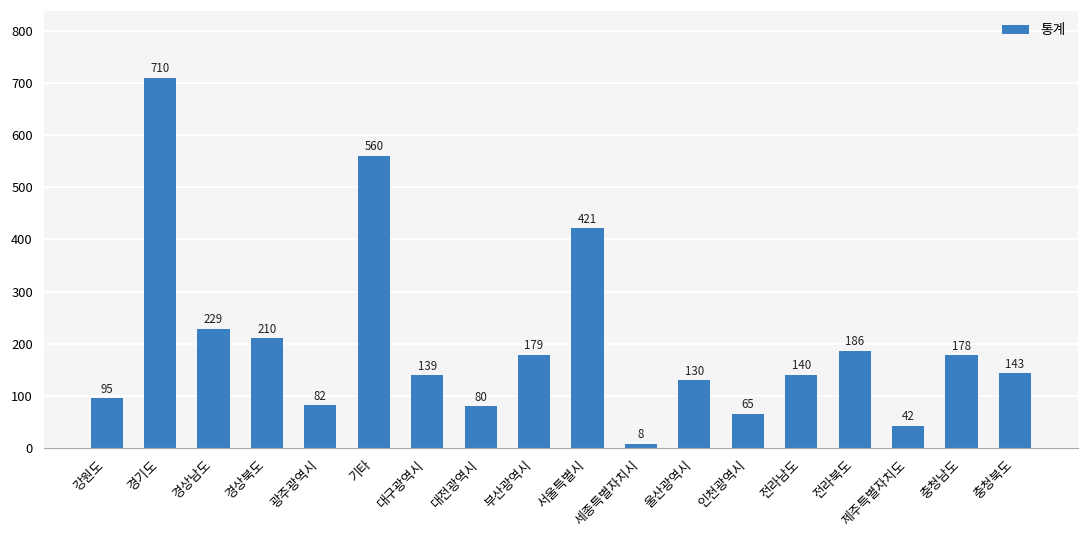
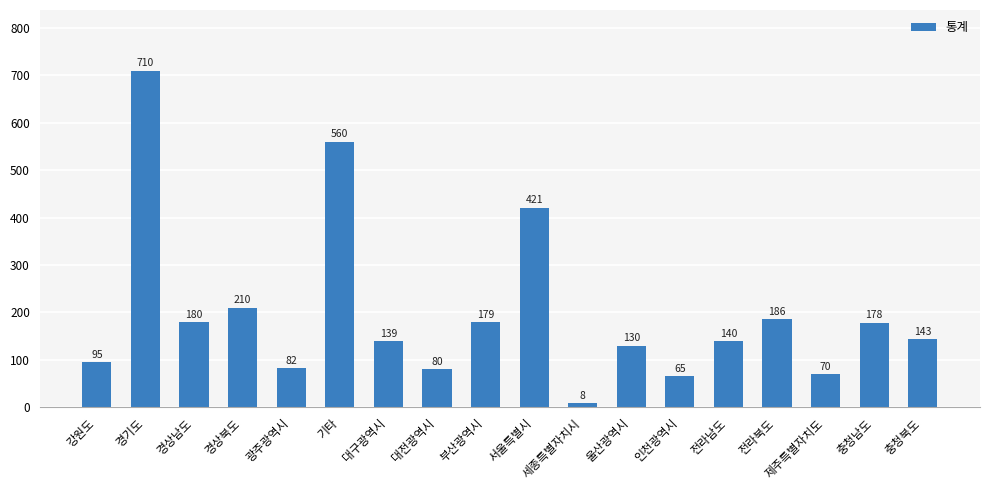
경상남도: 229 -> 180
제주특별자치도: 42 -> 70
